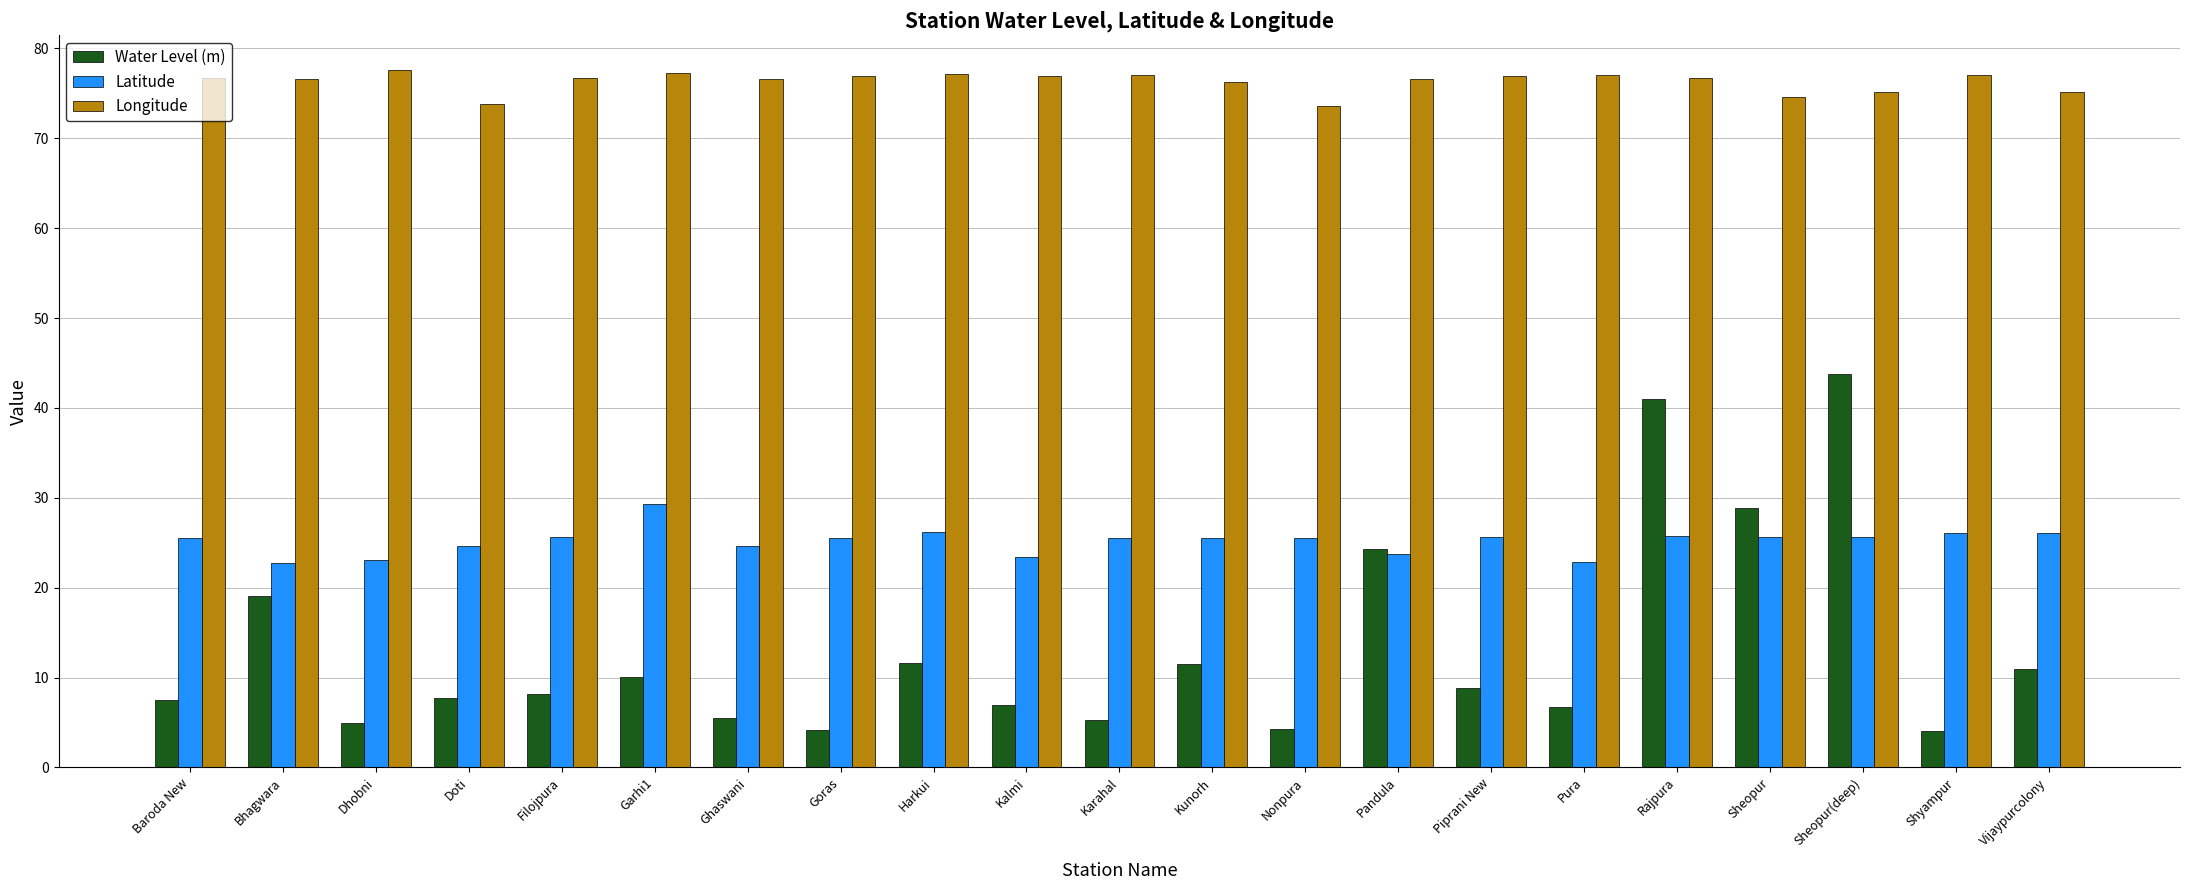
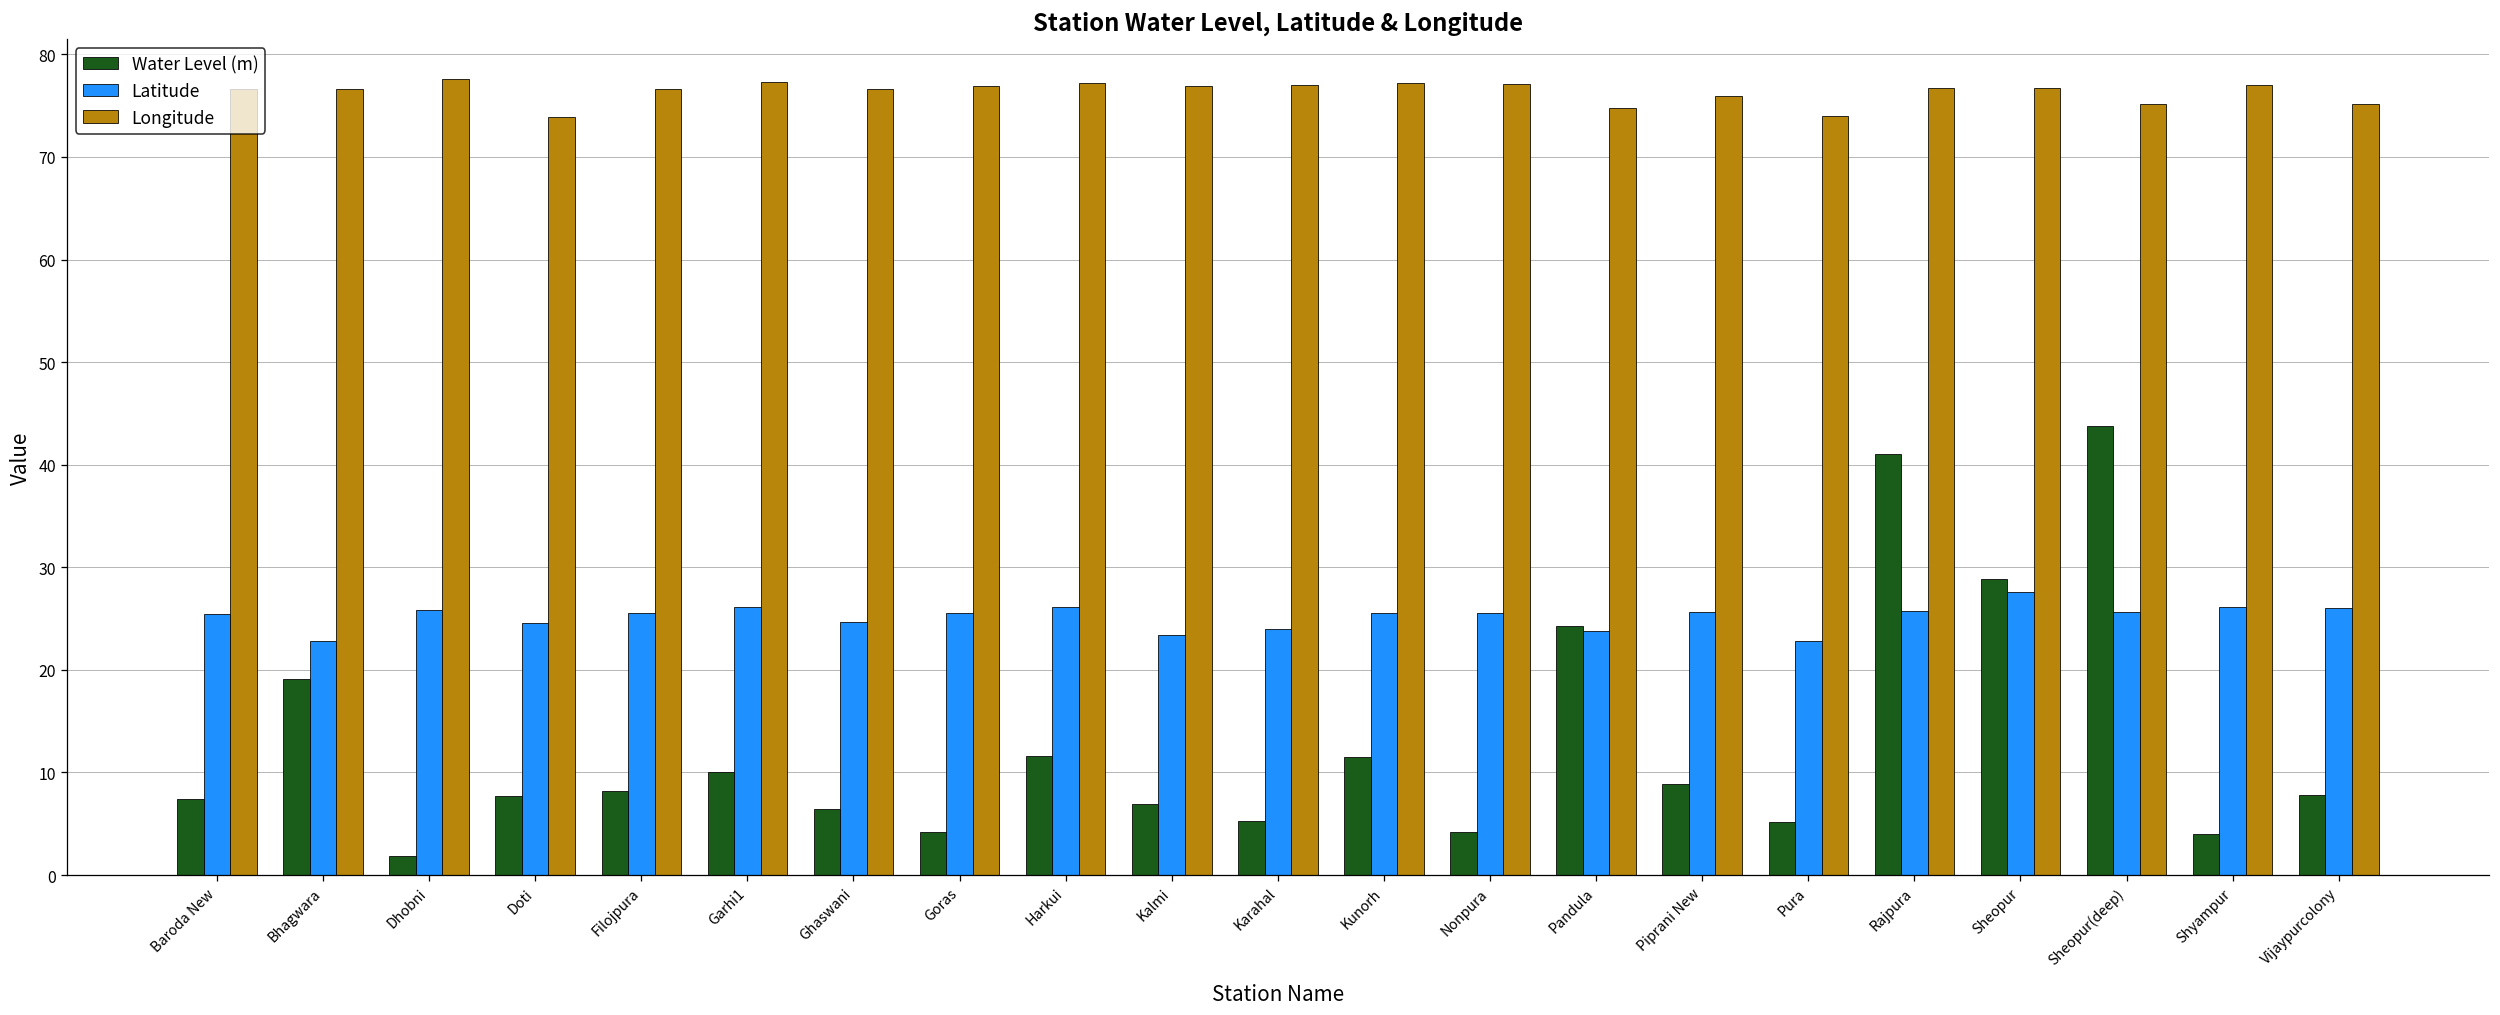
Water Level (m), Dhobni: 5 -> 2
Latitude, Dhobni: 23 -> 26
Latitude, Garhi1: 29 -> 26
Water Level (m), Ghaswani: 5.5 -> 6.4
Latitude, Karahal: 25 -> 24
Longitude, Kunorh: 76 -> 77
Longitude, Nonpura: 74 -> 77
Longitude, Pandula: 77 -> 75
Longitude, Piprani New: 77 -> 76
Water Level (m), Pura: 7 -> 5
Longitude, Pura: 77 -> 74
Latitude, Sheopur: 26 -> 28
Longitude, Sheopur: 75 -> 77
Water Level (m), Vijaypurcolony: 11 -> 8
